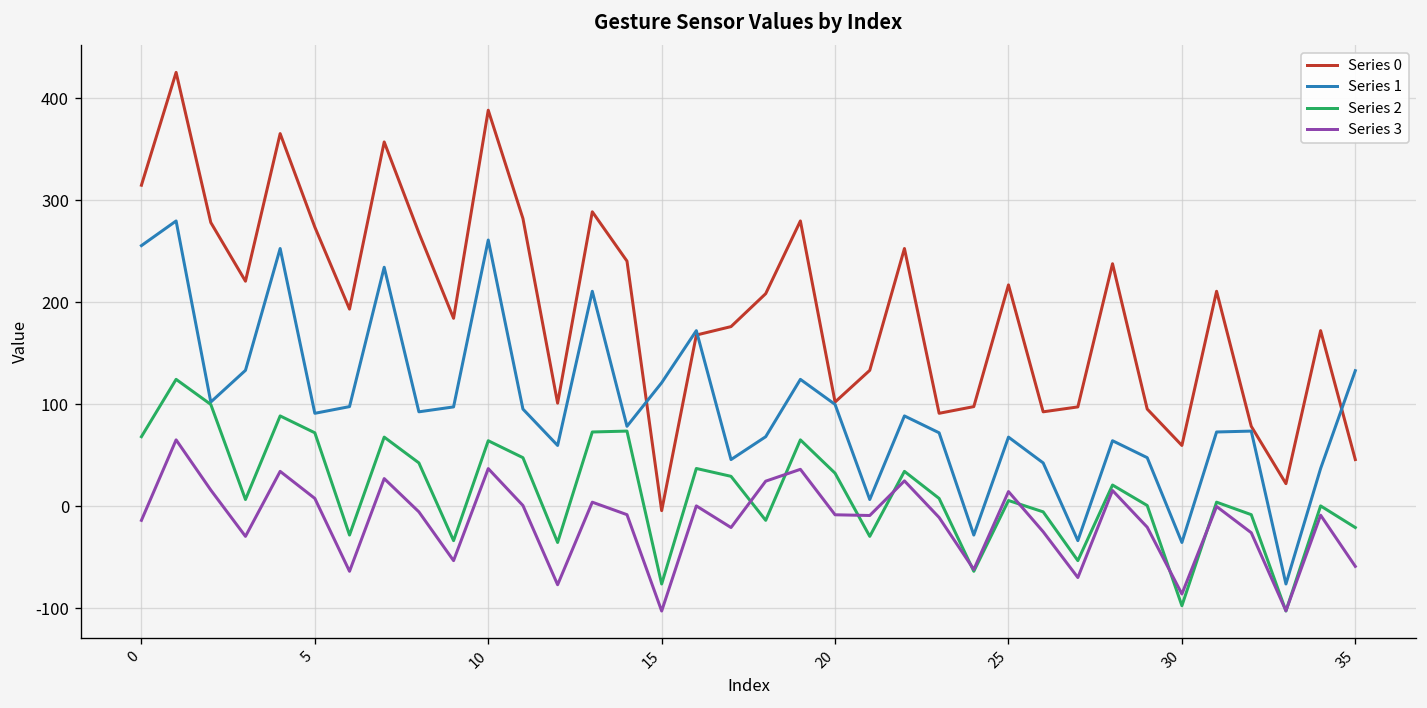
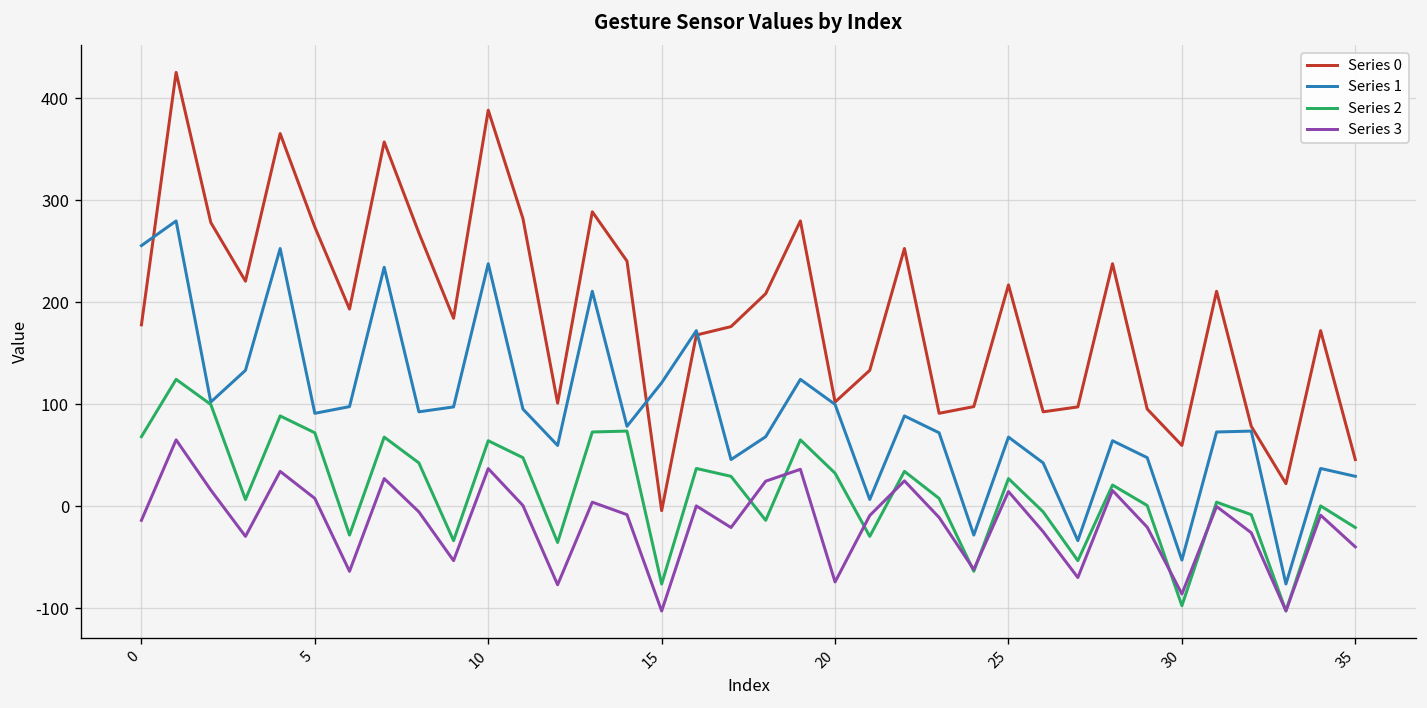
Series 0, 0: 310 -> 180
Series 1, 10: 260 -> 240
Series 3, 20: -10 -> -70
Series 2, 25: 10 -> 30
Series 1, 30: -40 -> -50
Series 1, 35: 130 -> 30
Series 3, 35: -60 -> -40
